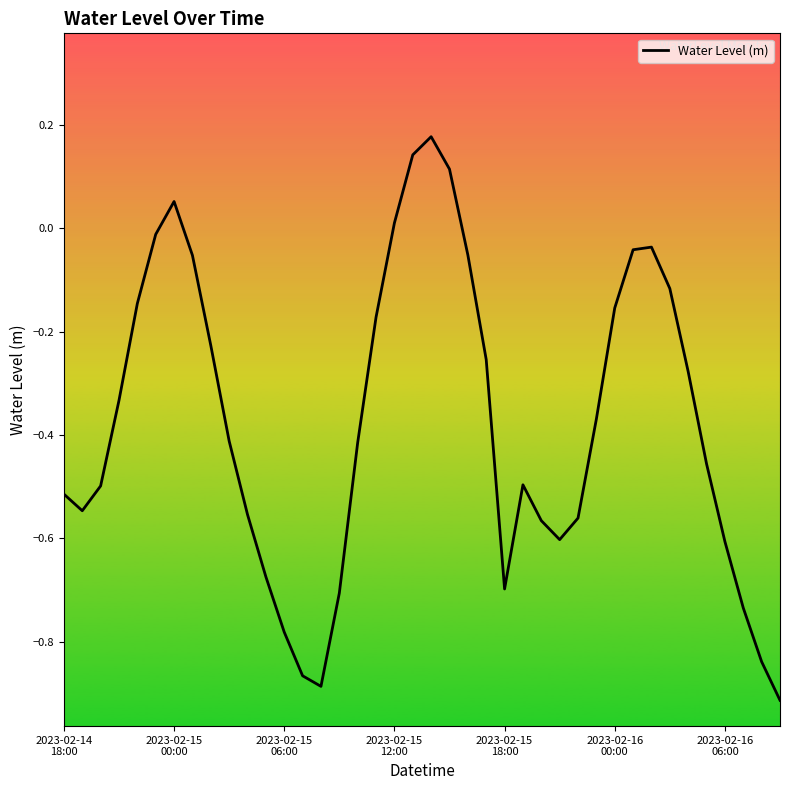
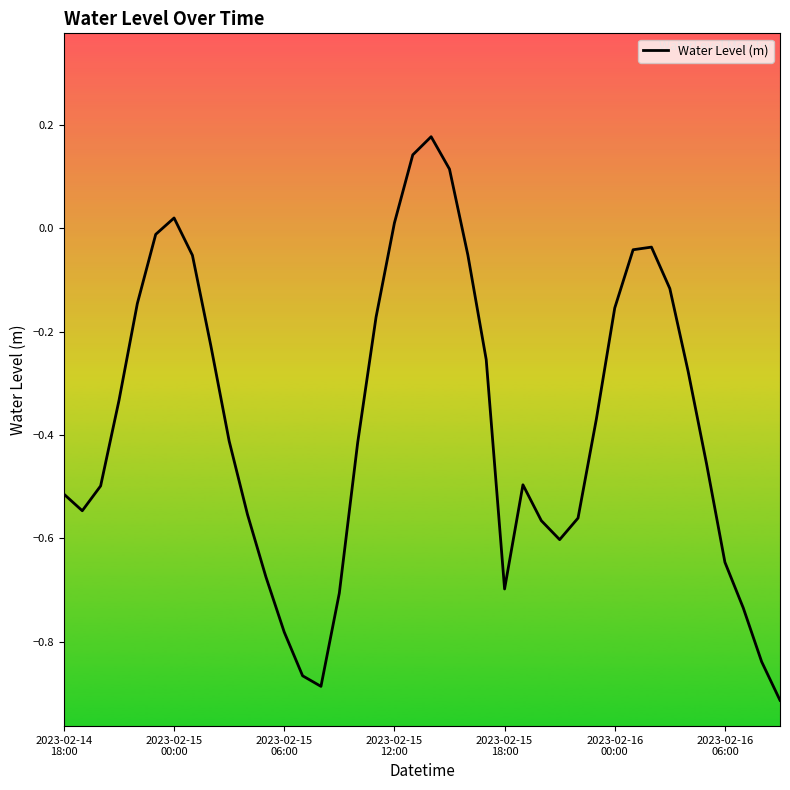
2023-02-15 00:00: 0.05 -> 0.02
2023-02-16 06:00: -0.61 -> -0.65
